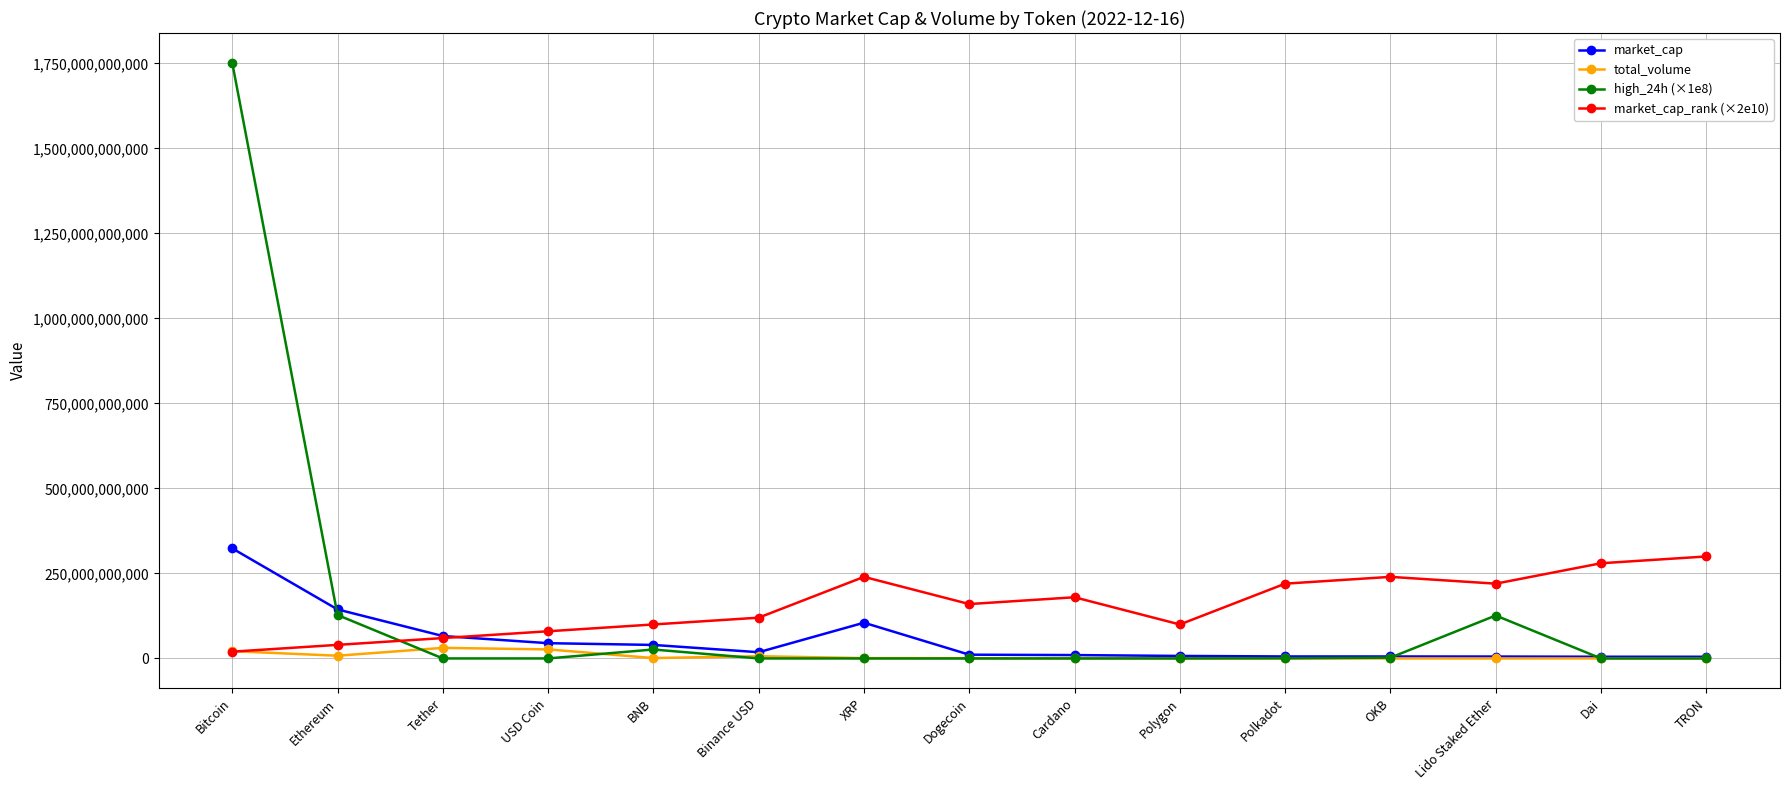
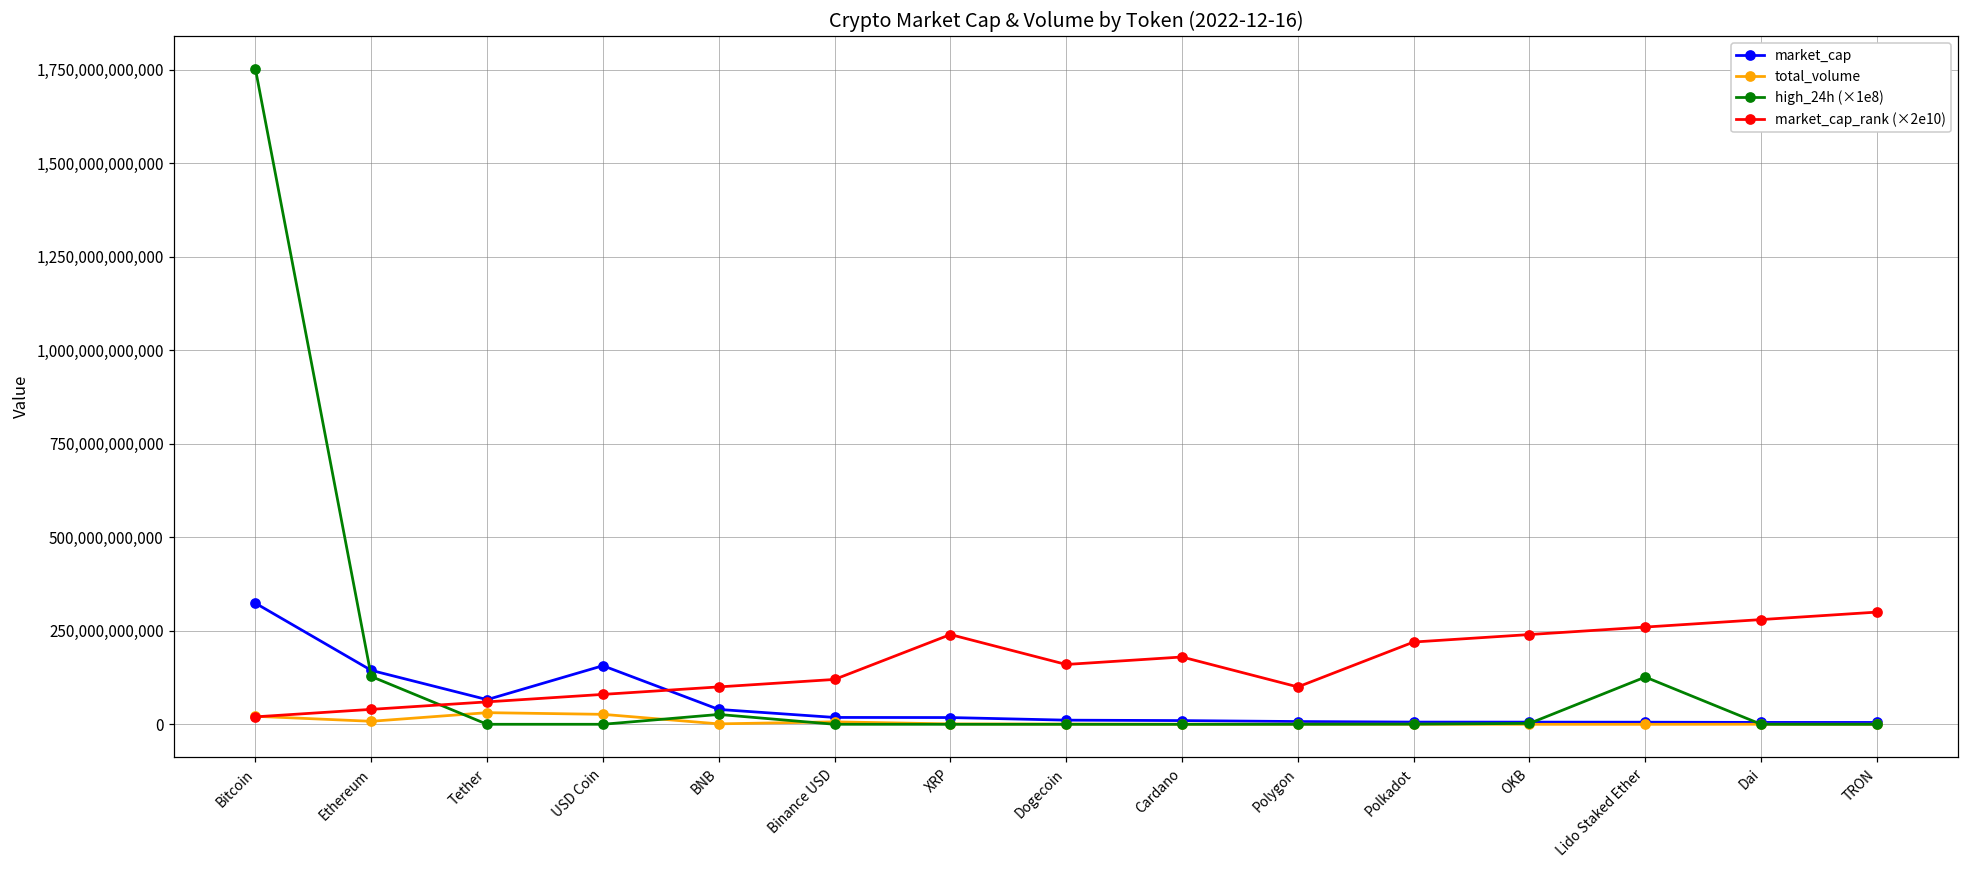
market_cap, USD Coin: 40,000,000,000 -> 160,000,000,000
market_cap, XRP: 110,000,000,000 -> 20,000,000,000
market_cap_rank (×2e10), Lido Staked Ether: 220,000,000,000 -> 260,000,000,000
